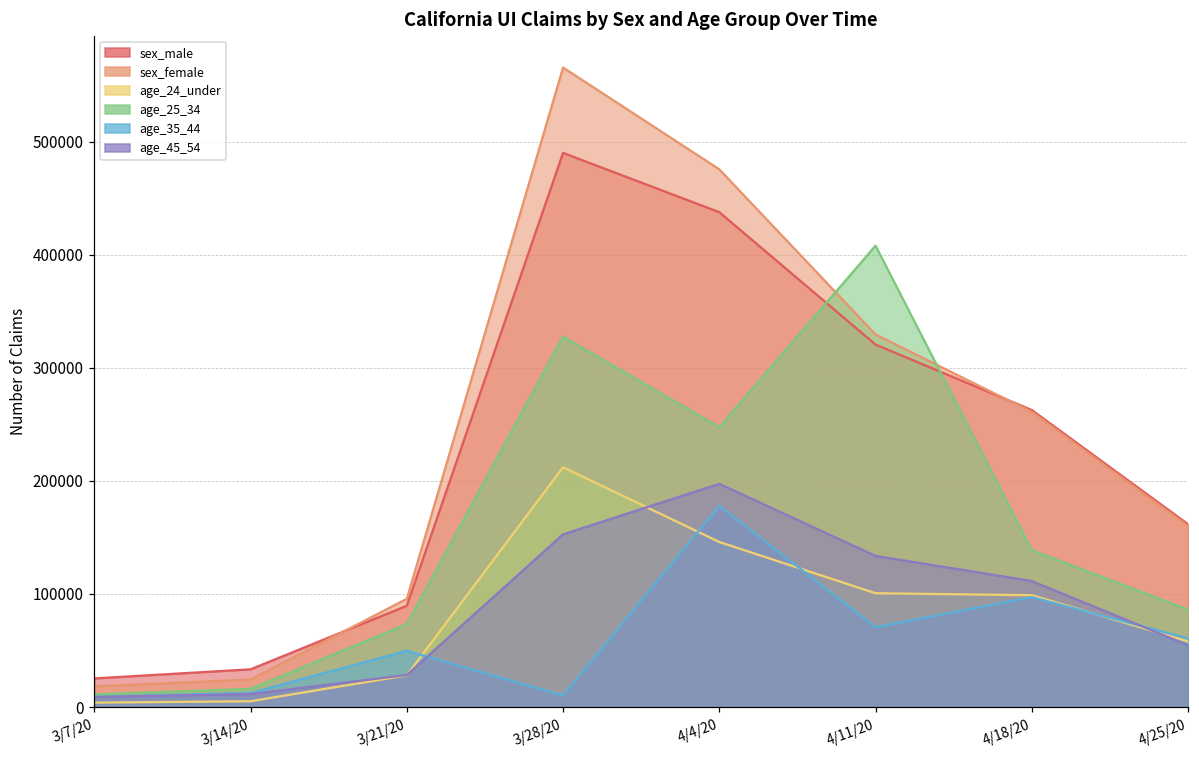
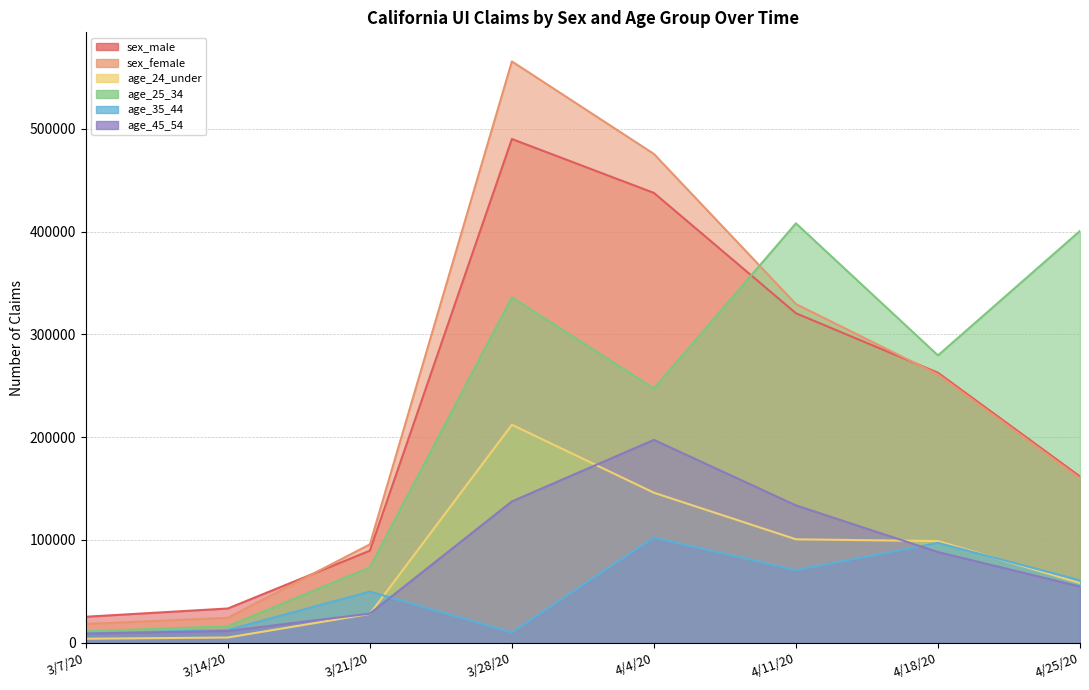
age_25_34, 3/28/20: 328000 -> 336000
age_45_54, 3/28/20: 153000 -> 138000
age_35_44, 4/4/20: 178000 -> 102000
age_25_34, 4/18/20: 139000 -> 280000
age_45_54, 4/18/20: 111000 -> 88000
age_25_34, 4/25/20: 86000 -> 401000
